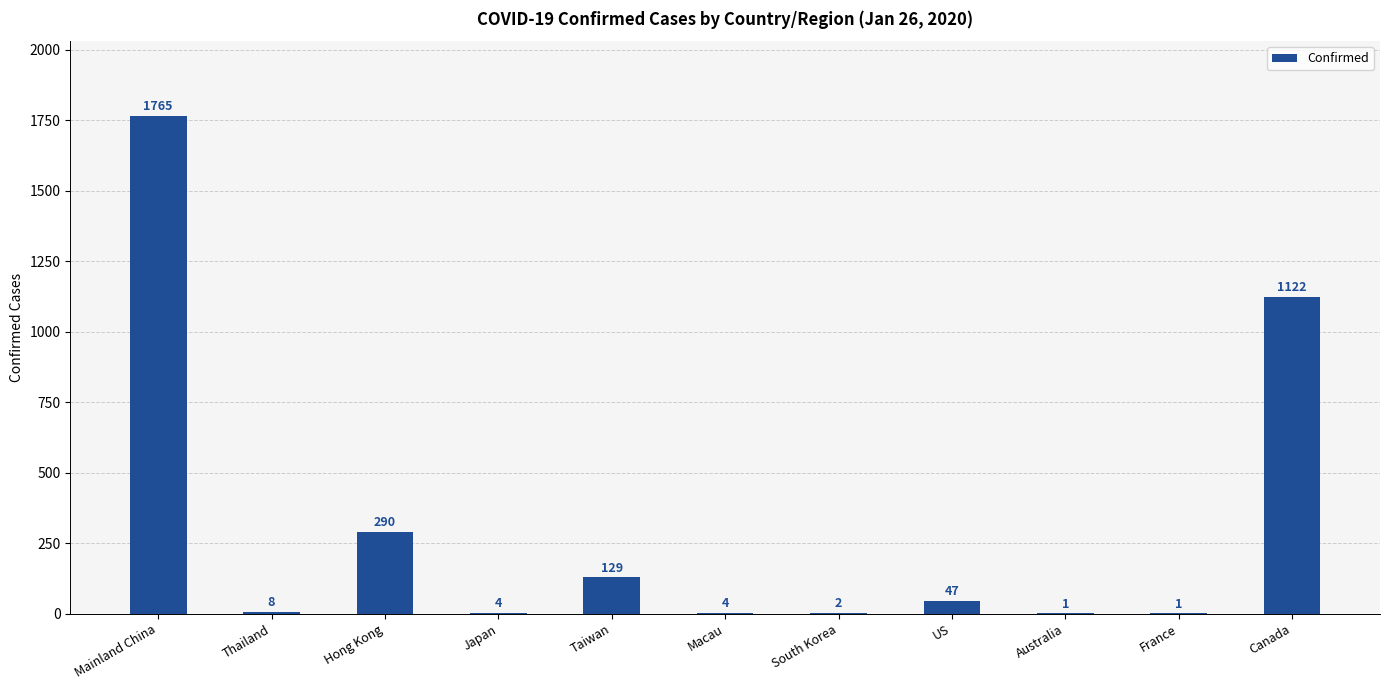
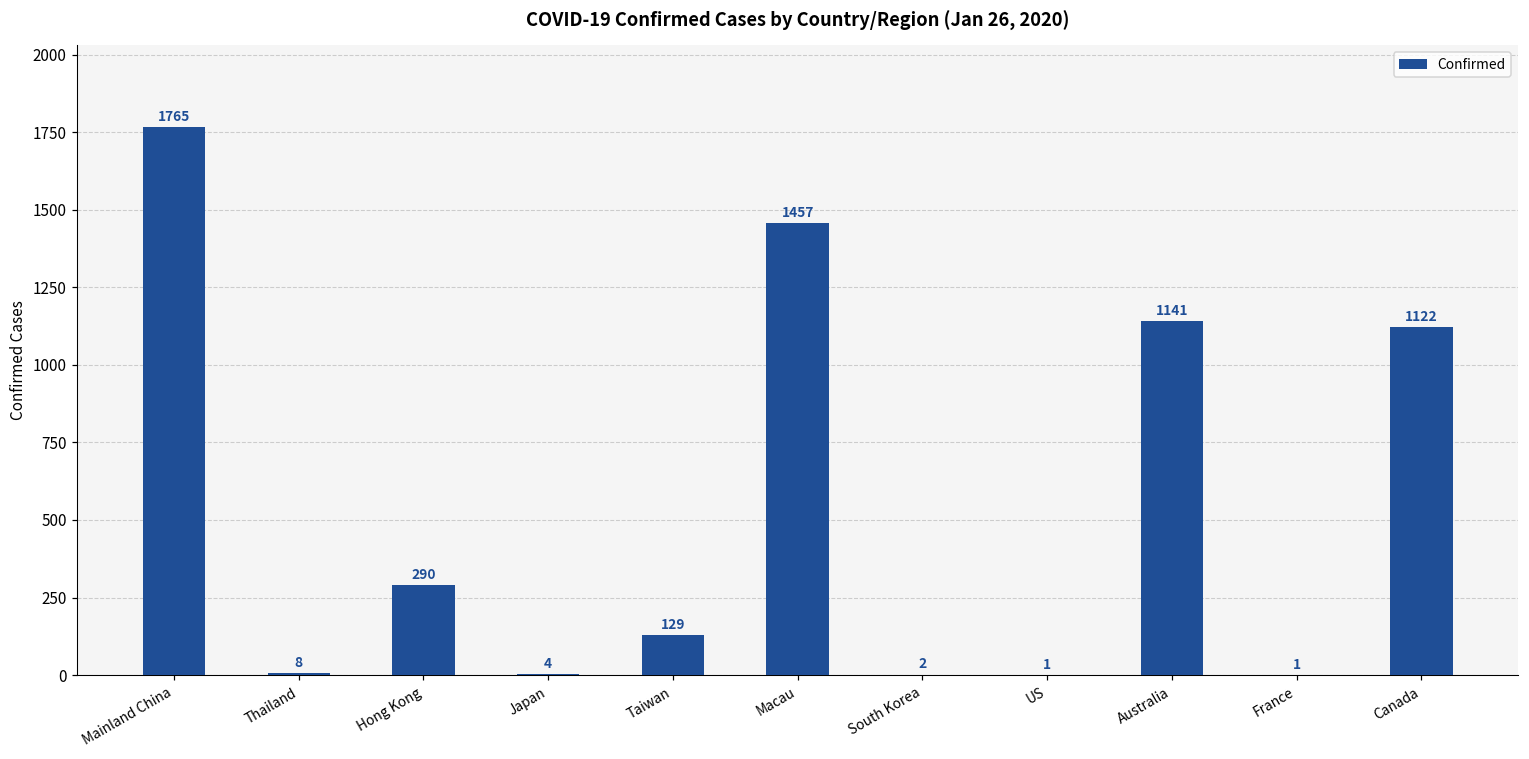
Macau: 4 -> 1457
US: 47 -> 1
Australia: 1 -> 1141
